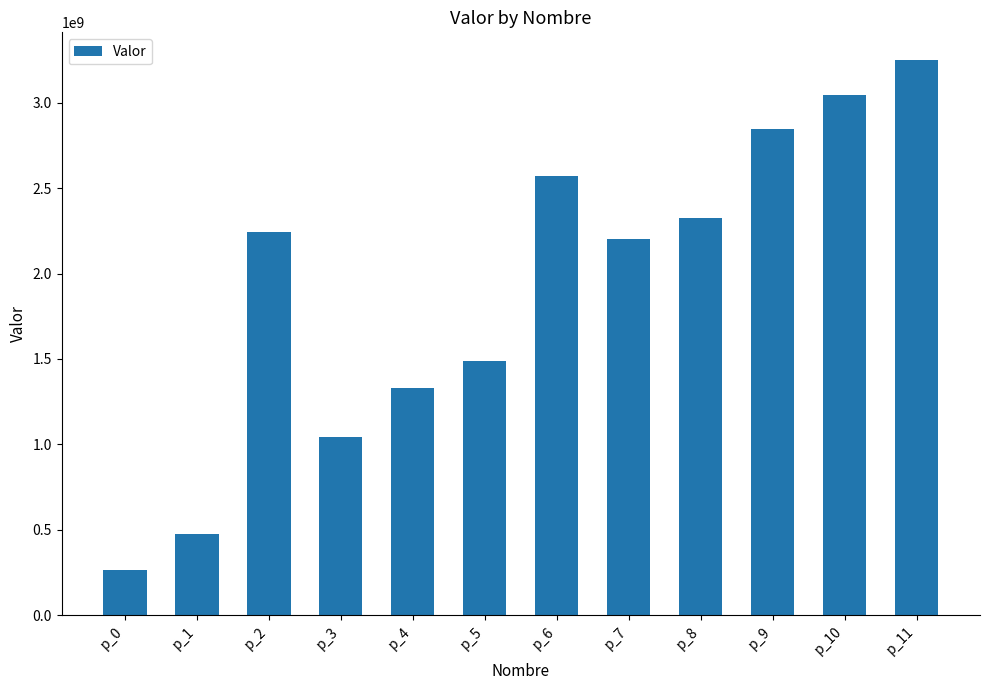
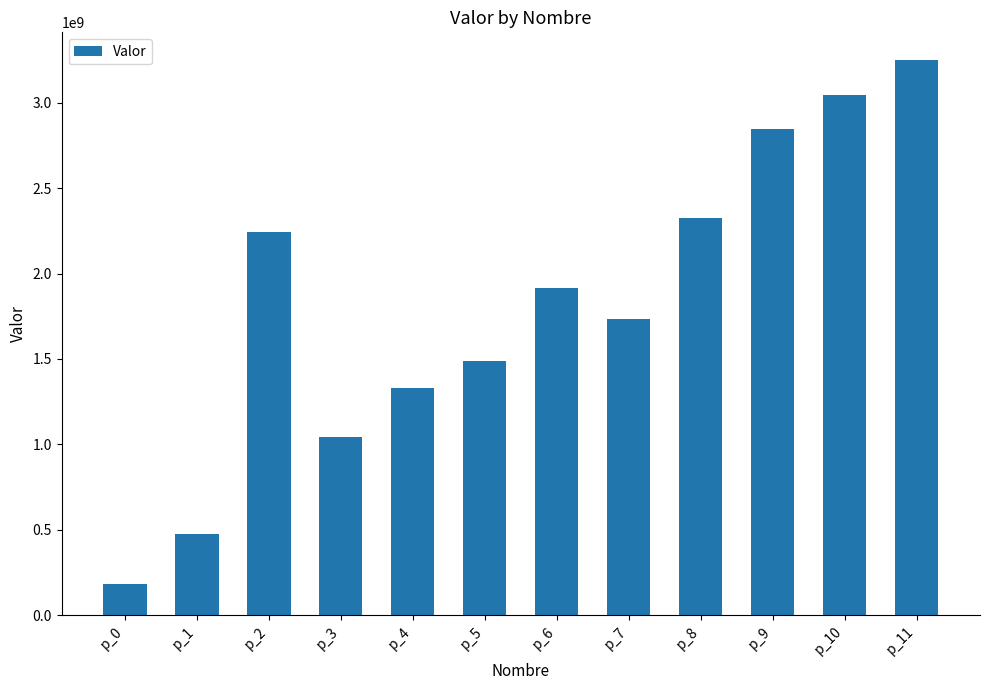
p_0: 270000000 -> 180000000
p_6: 2570000000 -> 1910000000
p_7: 2200000000 -> 1730000000
